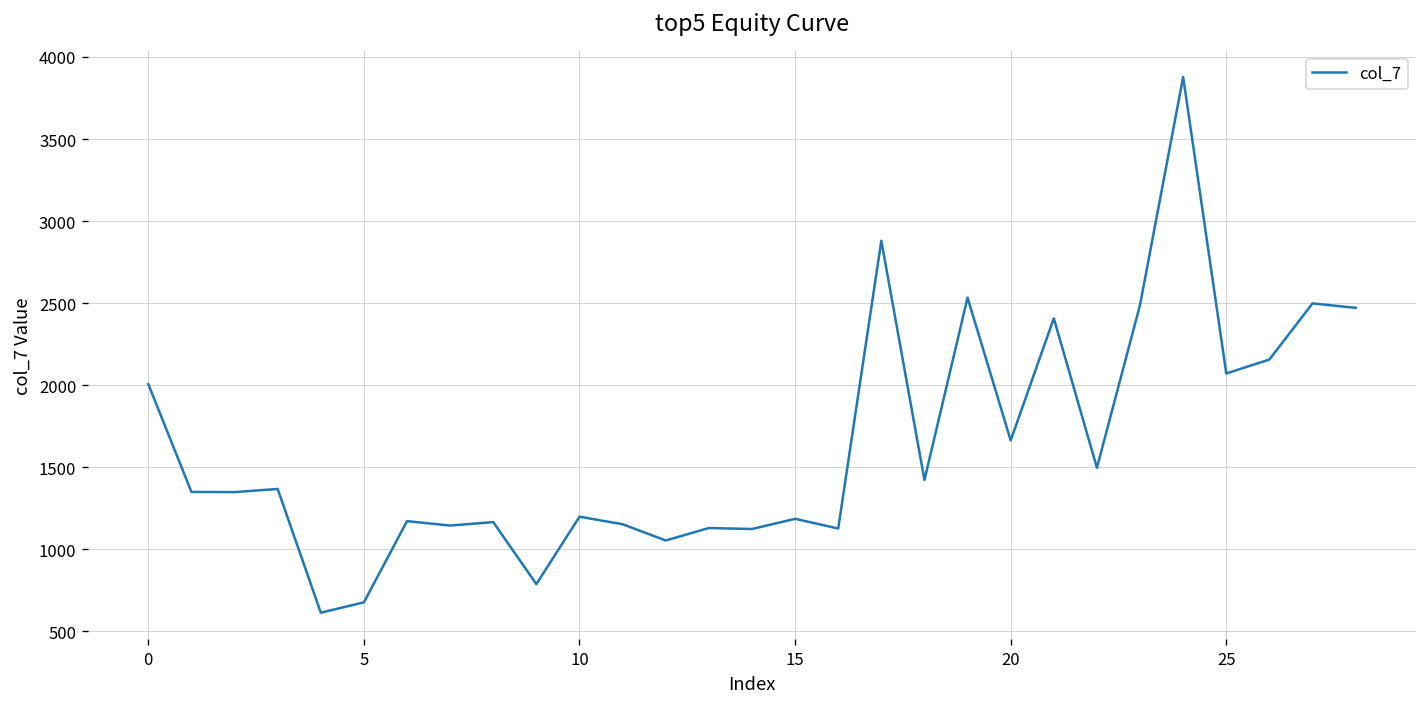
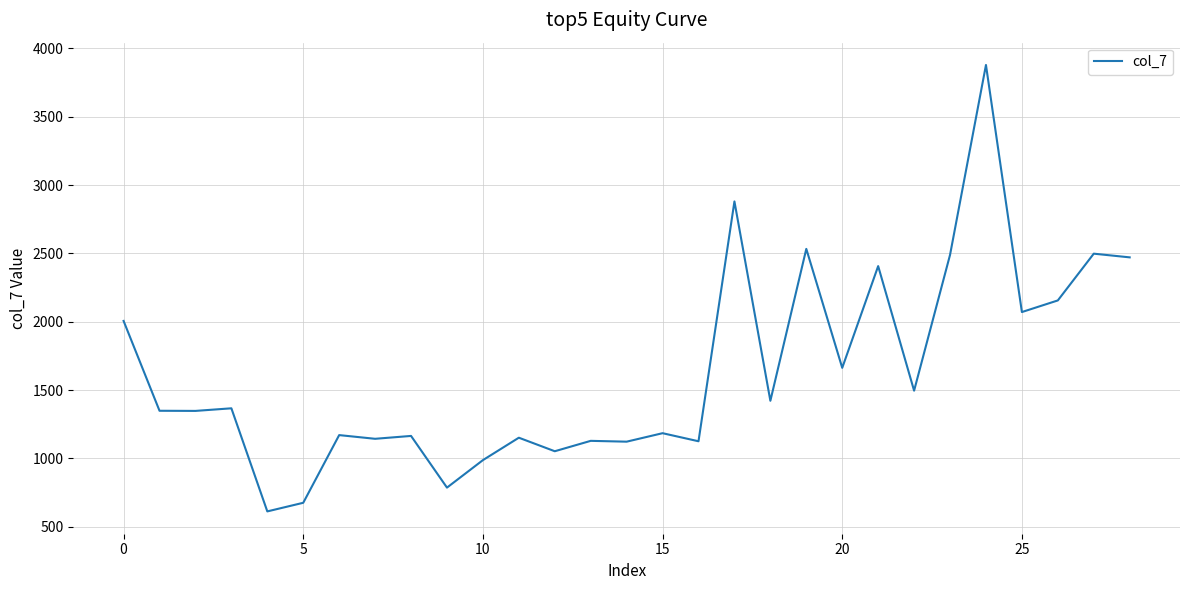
10: 1200 -> 990
